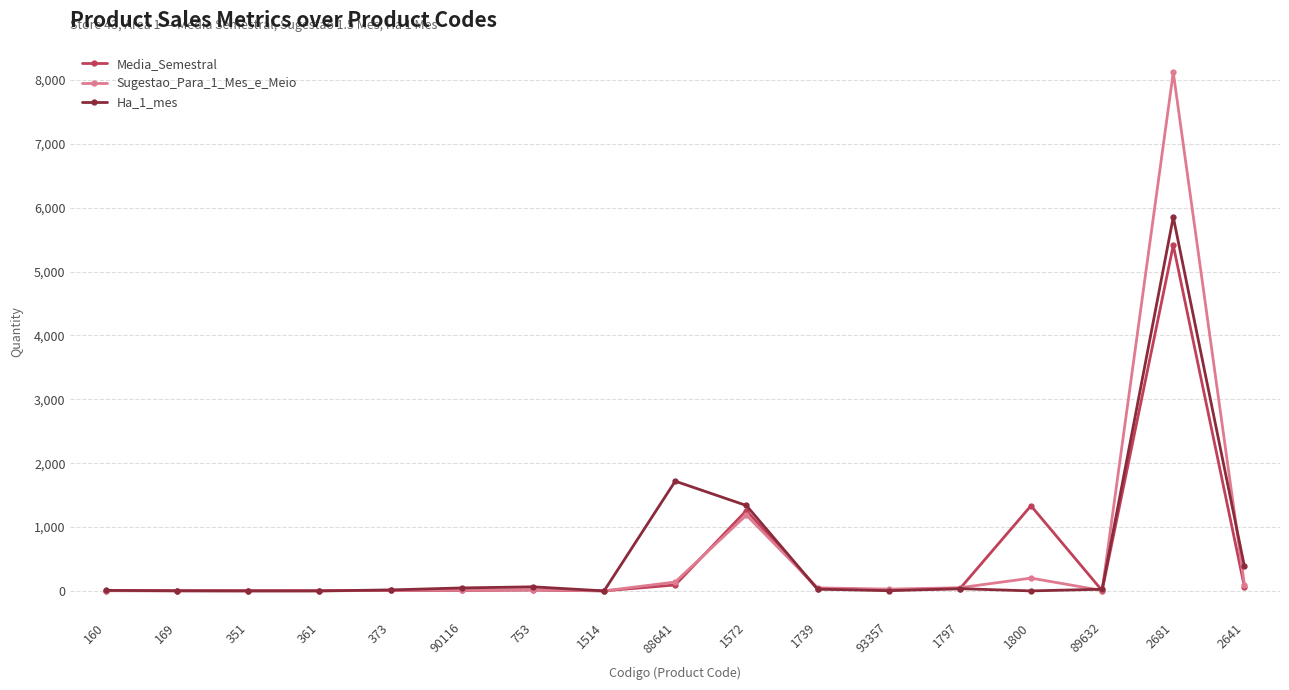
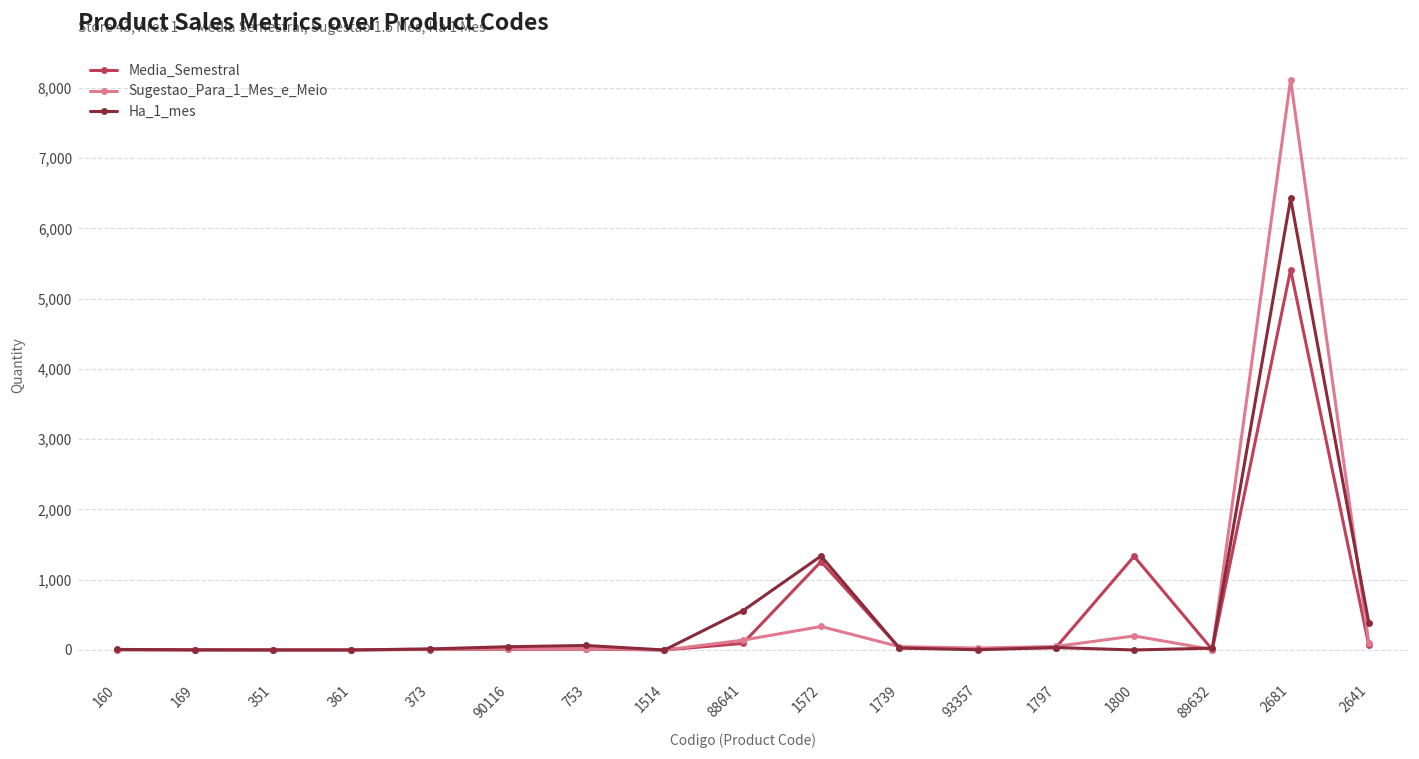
Ha_1_mes, 88641: 1,700 -> 600
Sugestao_Para_1_Mes_e_Meio, 1572: 1,200 -> 300
Ha_1_mes, 2681: 5,900 -> 6,400
